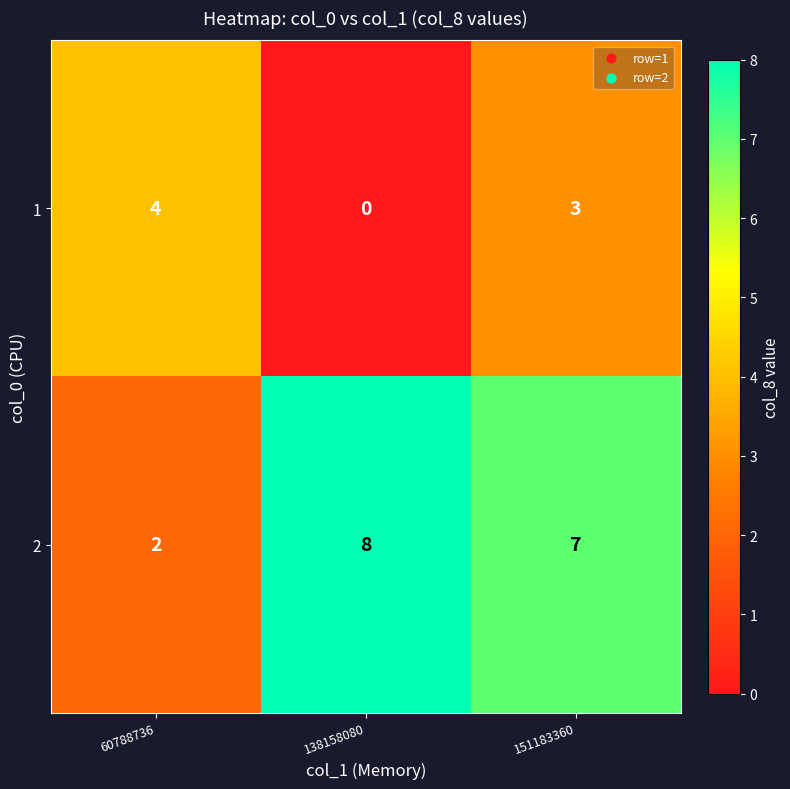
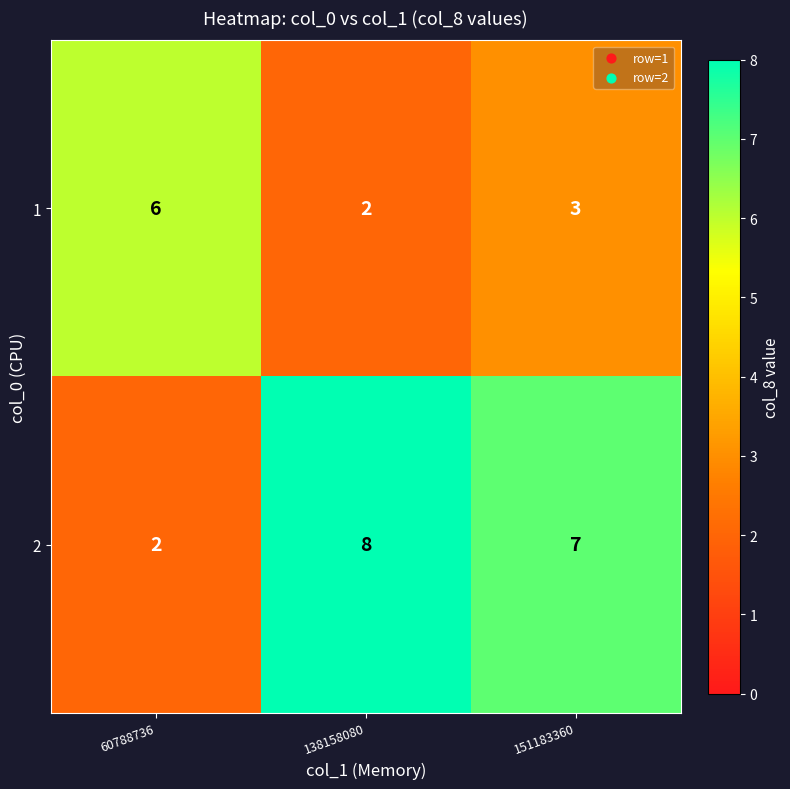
1, 60788736: 4 -> 6
1, 138158080: 0 -> 2
